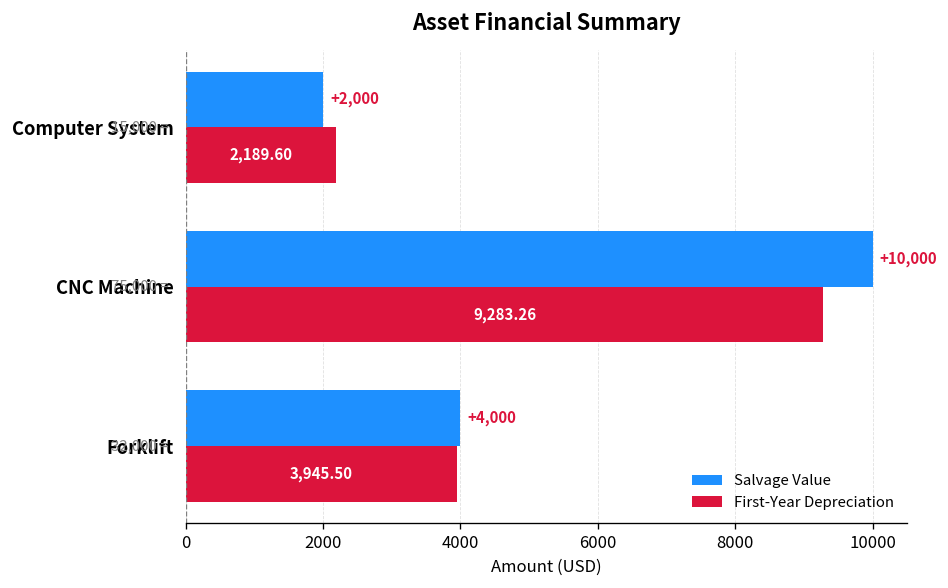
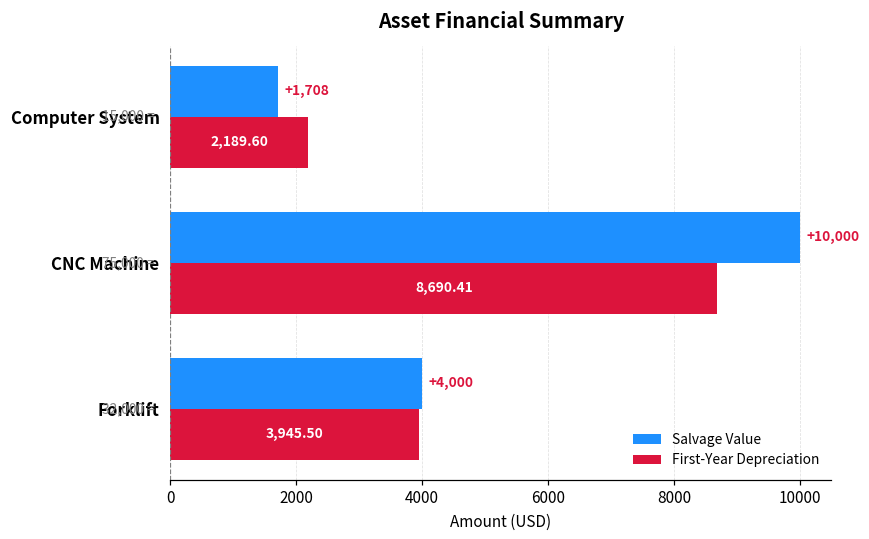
Salvage Value, Computer System: +2,000 -> +1,708
First-Year Depreciation, CNC Machine: 9,283.26 -> 8,690.41
